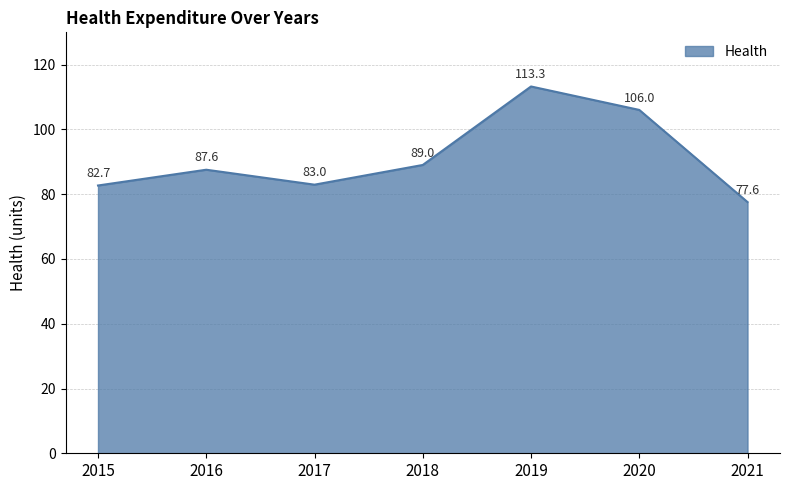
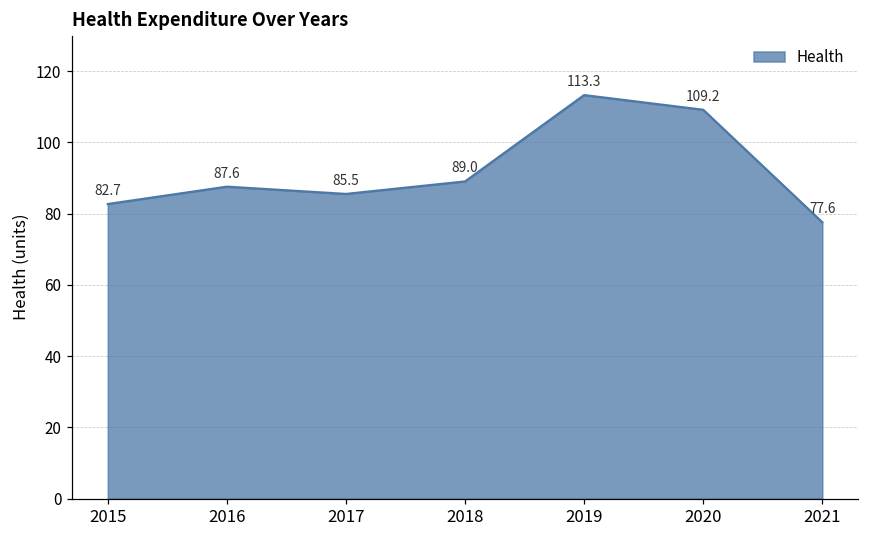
2017: 83.0 -> 85.5
2020: 106.0 -> 109.2
